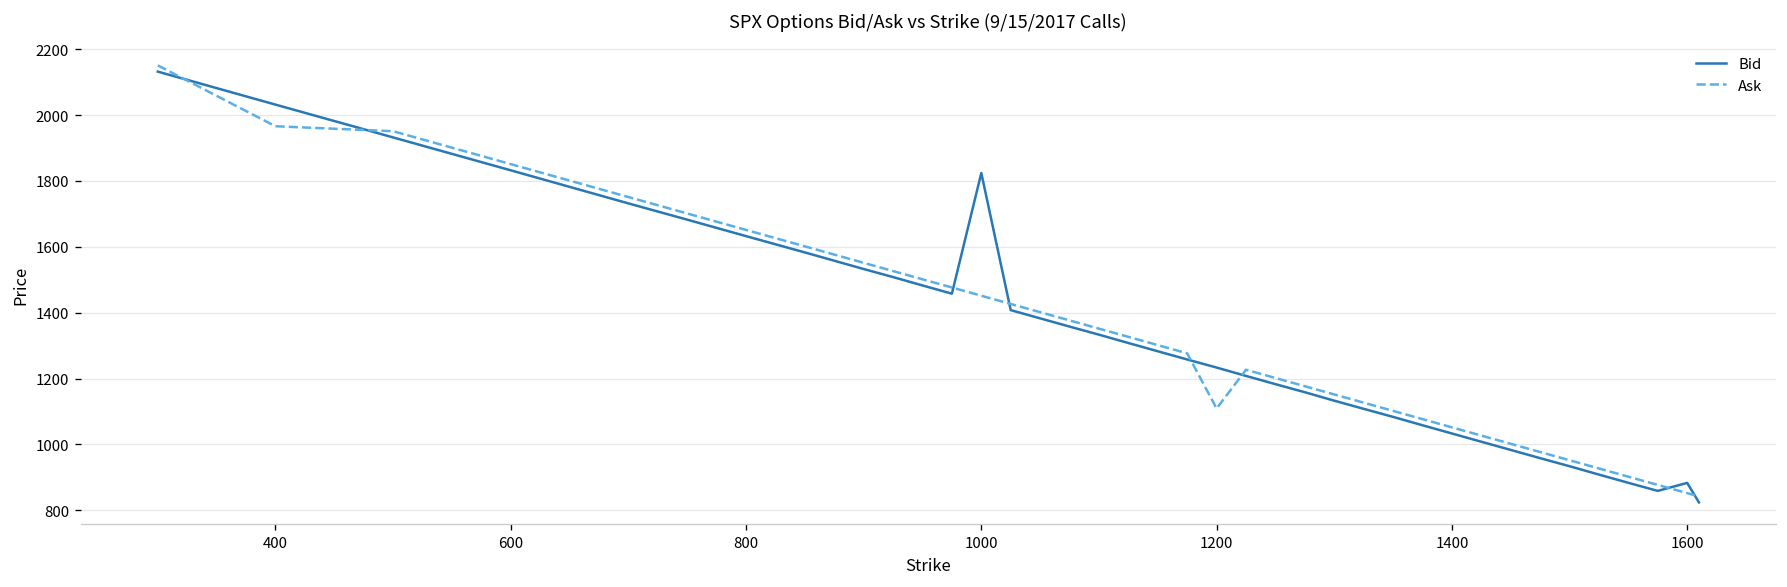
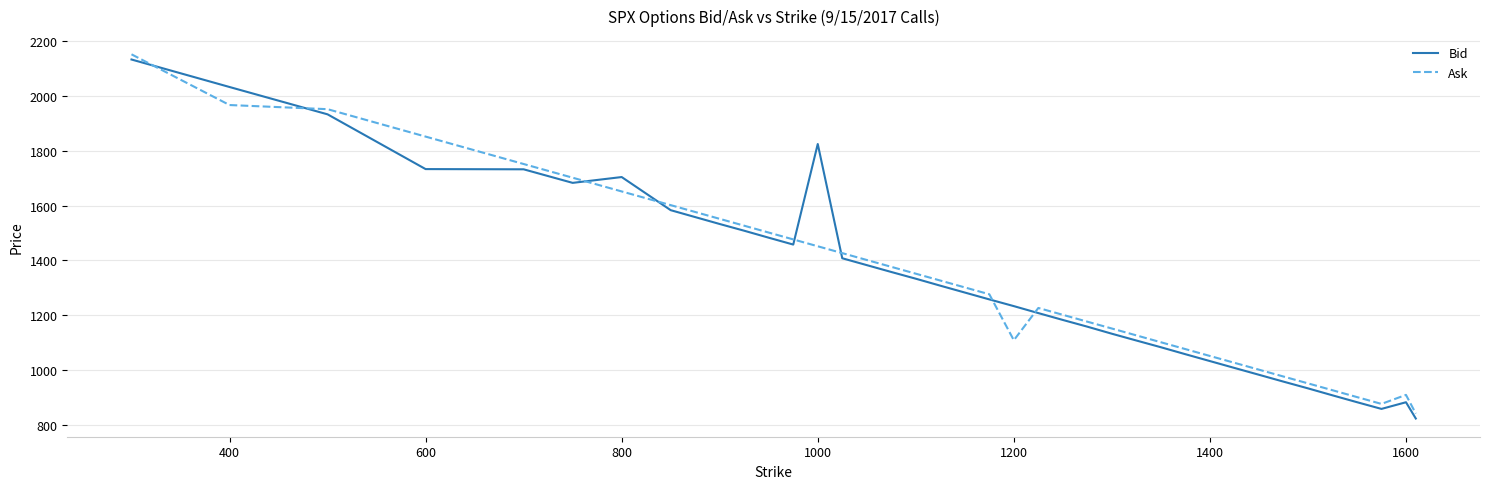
Bid, 600: 1830 -> 1730
Bid, 800: 1630 -> 1700
Ask, 1600: 850 -> 910
